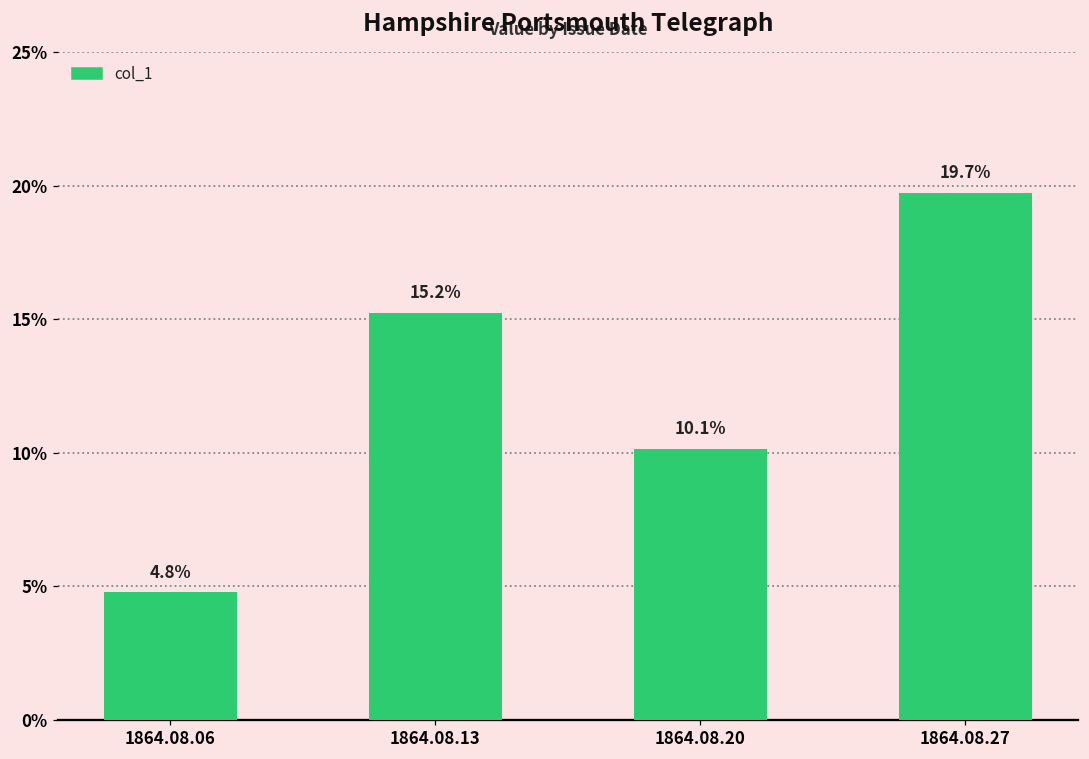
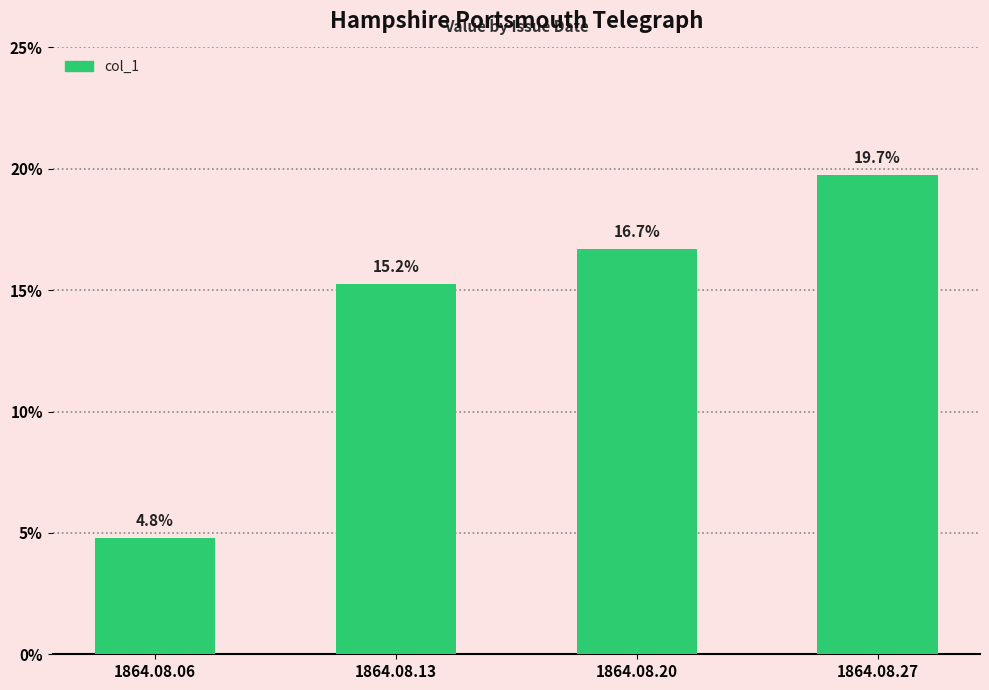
1864.08.20: 10.1% -> 16.7%
